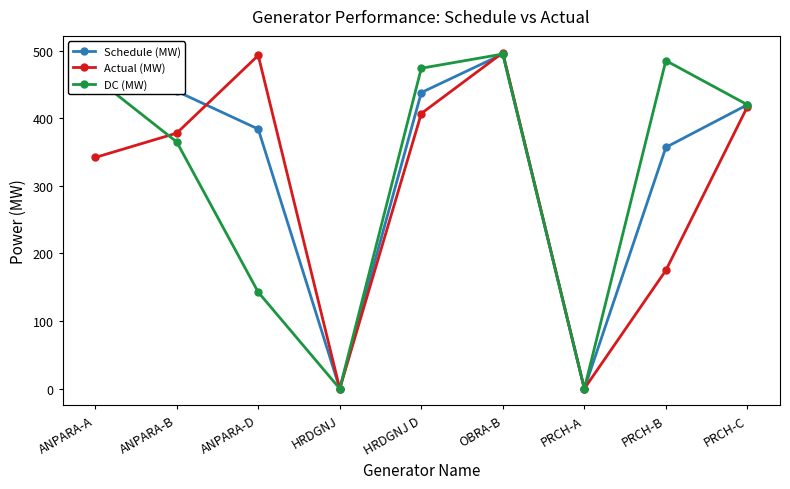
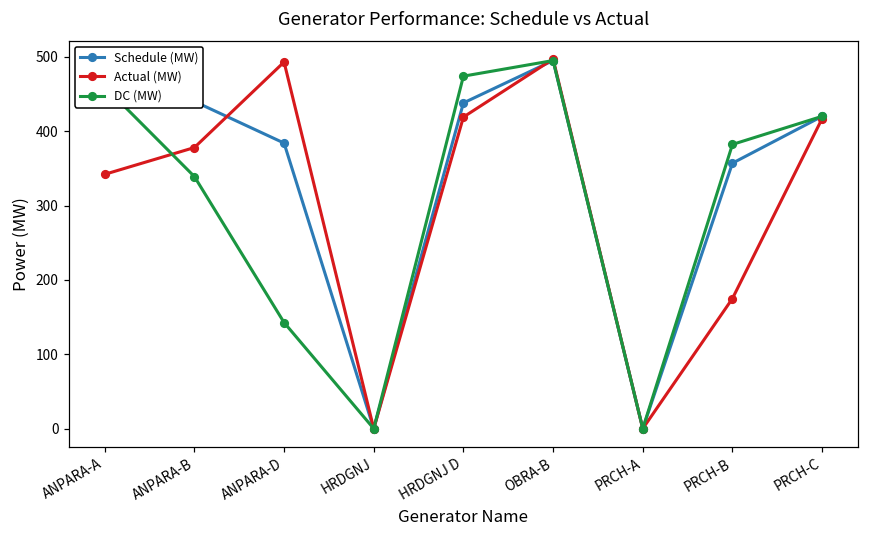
DC (MW), ANPARA-B: 370 -> 340
Actual (MW), HRDGNJ D: 410 -> 420
DC (MW), PRCH-B: 490 -> 380
